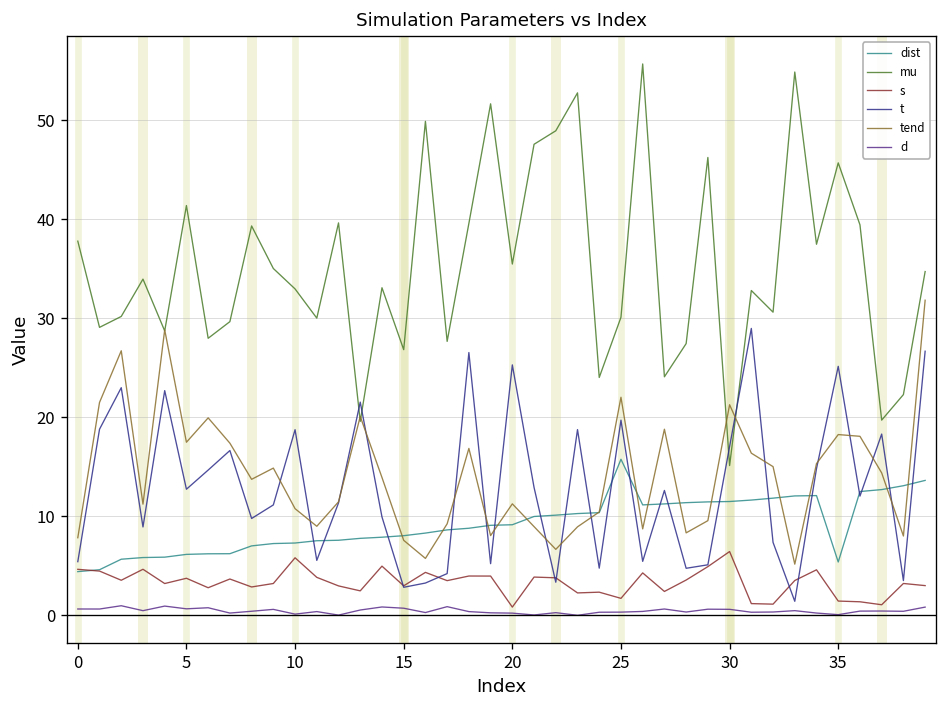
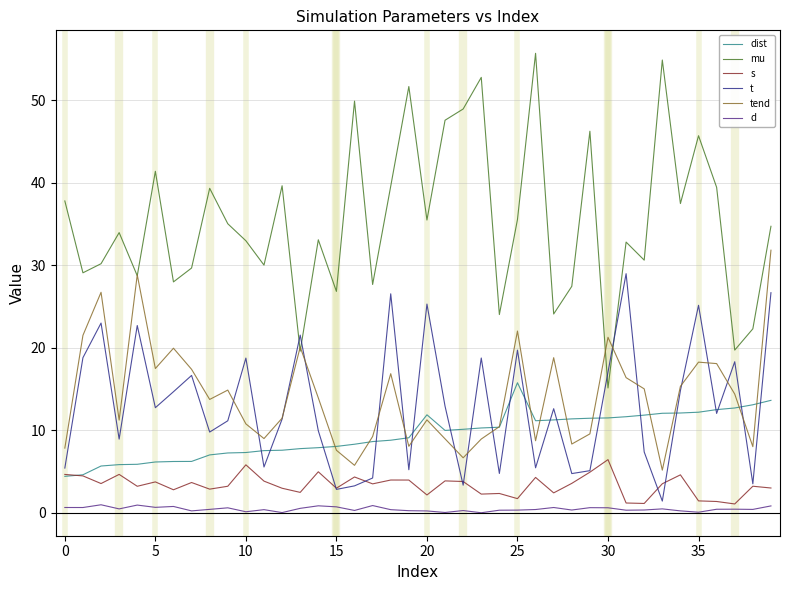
dist, 20: 9 -> 12
s, 20: 1 -> 2
mu, 25: 30 -> 36
dist, 35: 5 -> 12
